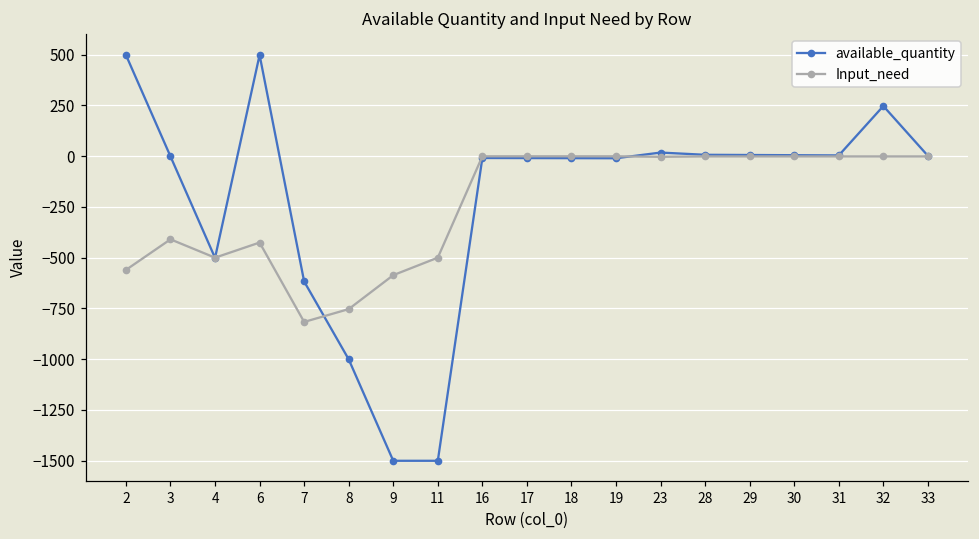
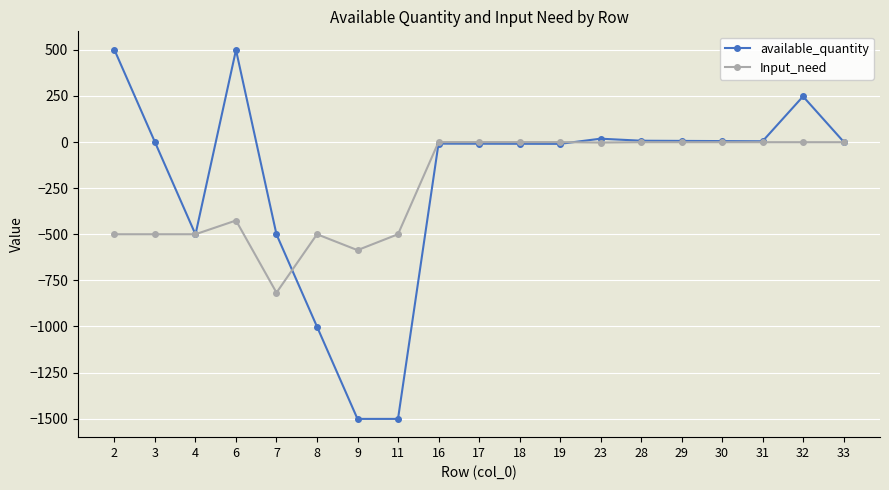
Input_need, 2: -560 -> -500
Input_need, 3: -410 -> -500
available_quantity, 7: -620 -> -500
Input_need, 8: -750 -> -500
